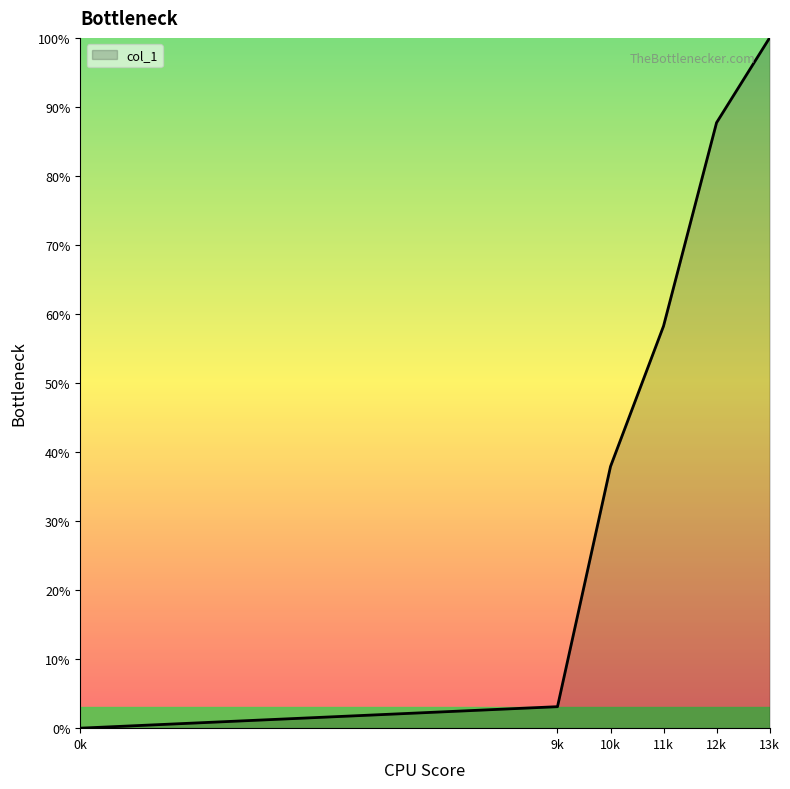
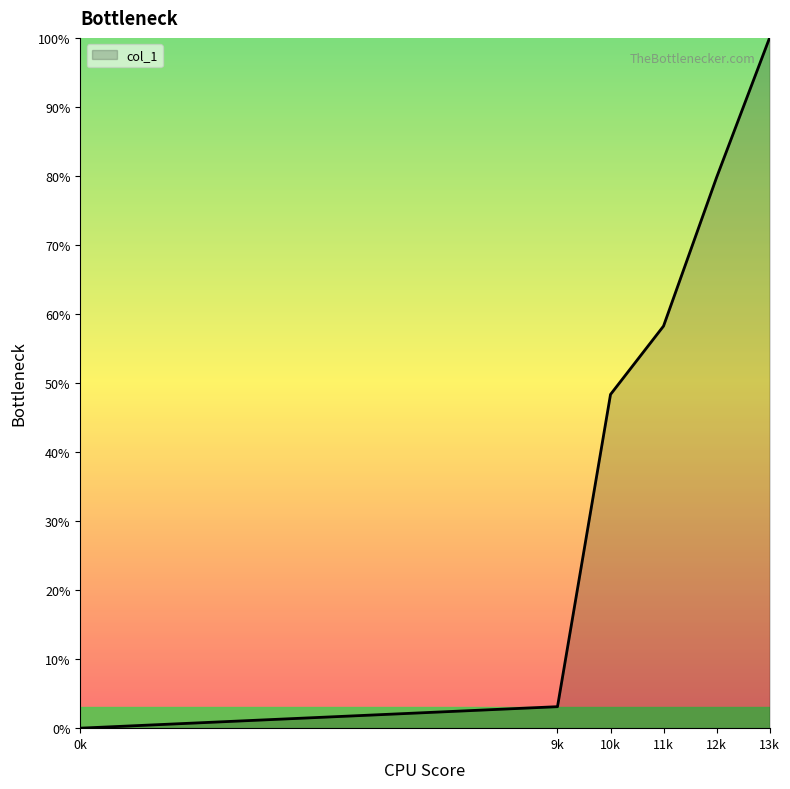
10k: 38% -> 48%
12k: 88% -> 80%
